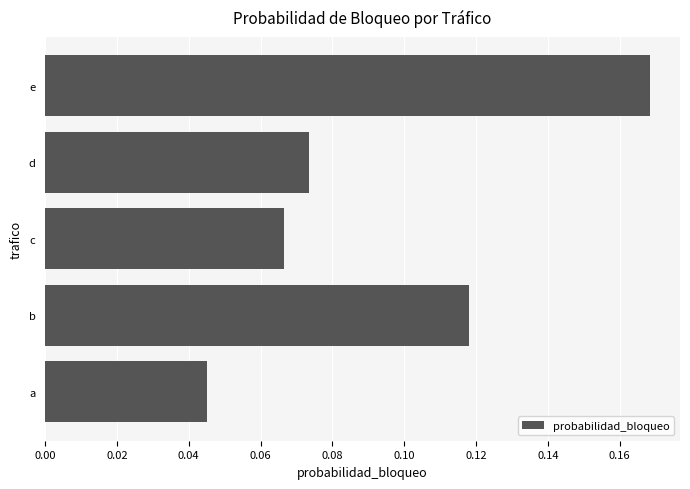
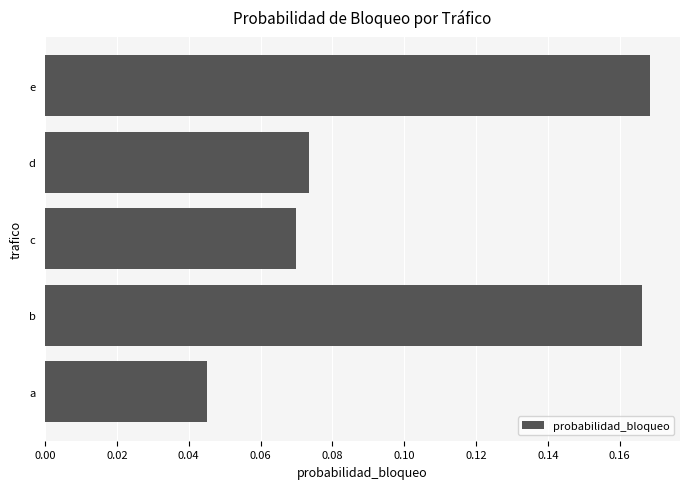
c: 0.066 -> 0.070
b: 0.118 -> 0.166
